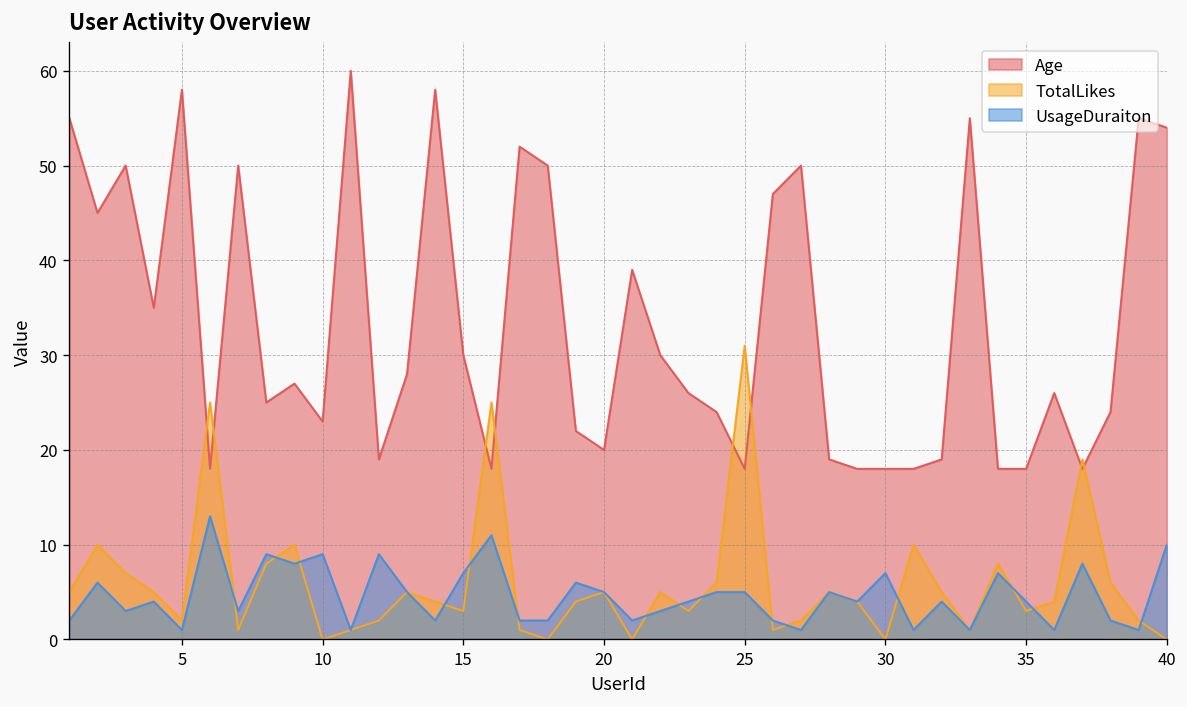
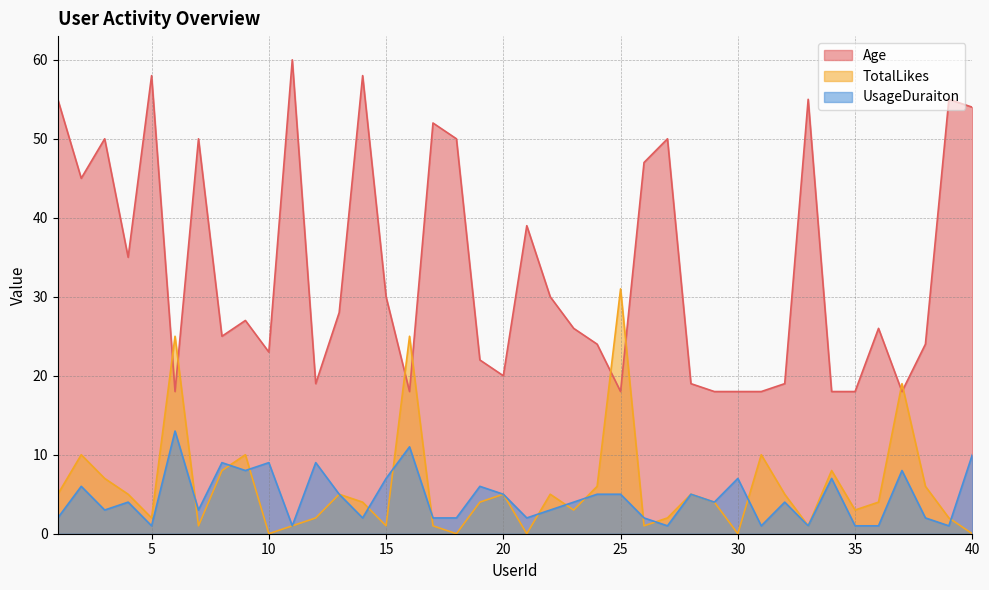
TotalLikes, 15: 3 -> 1
UsageDuraiton, 35: 4 -> 1
